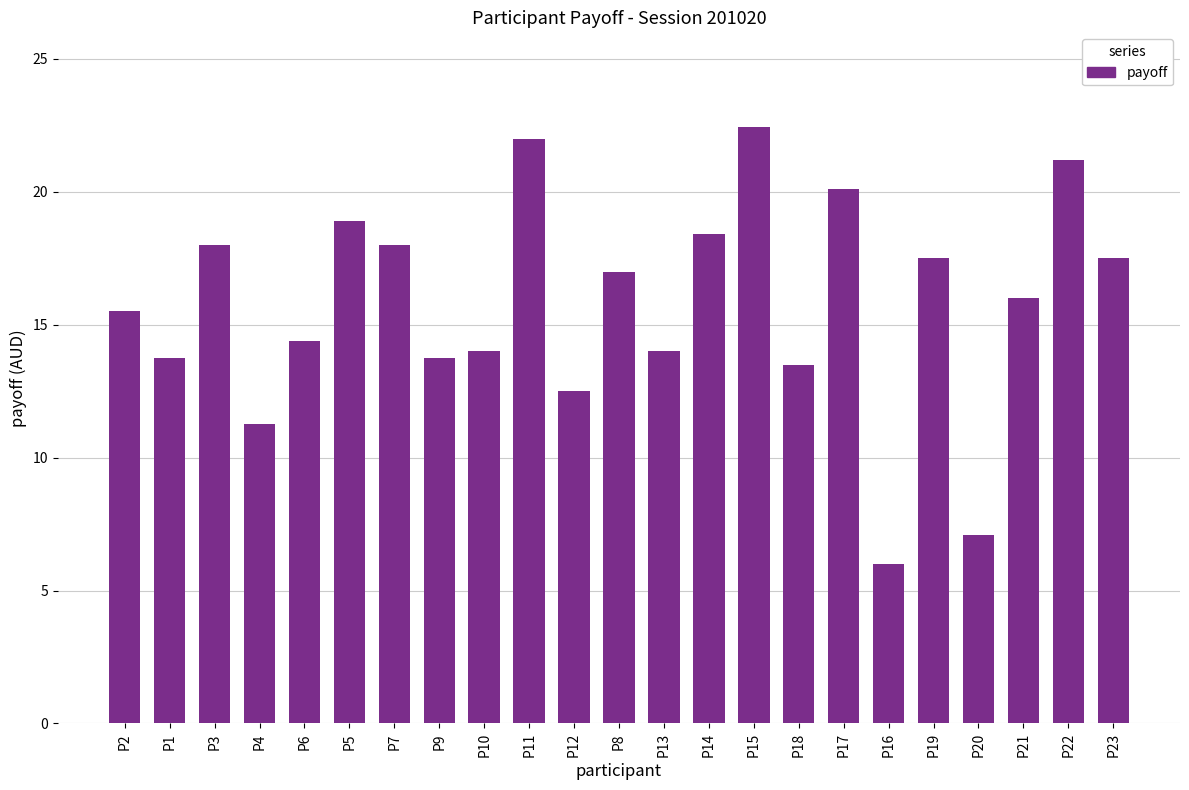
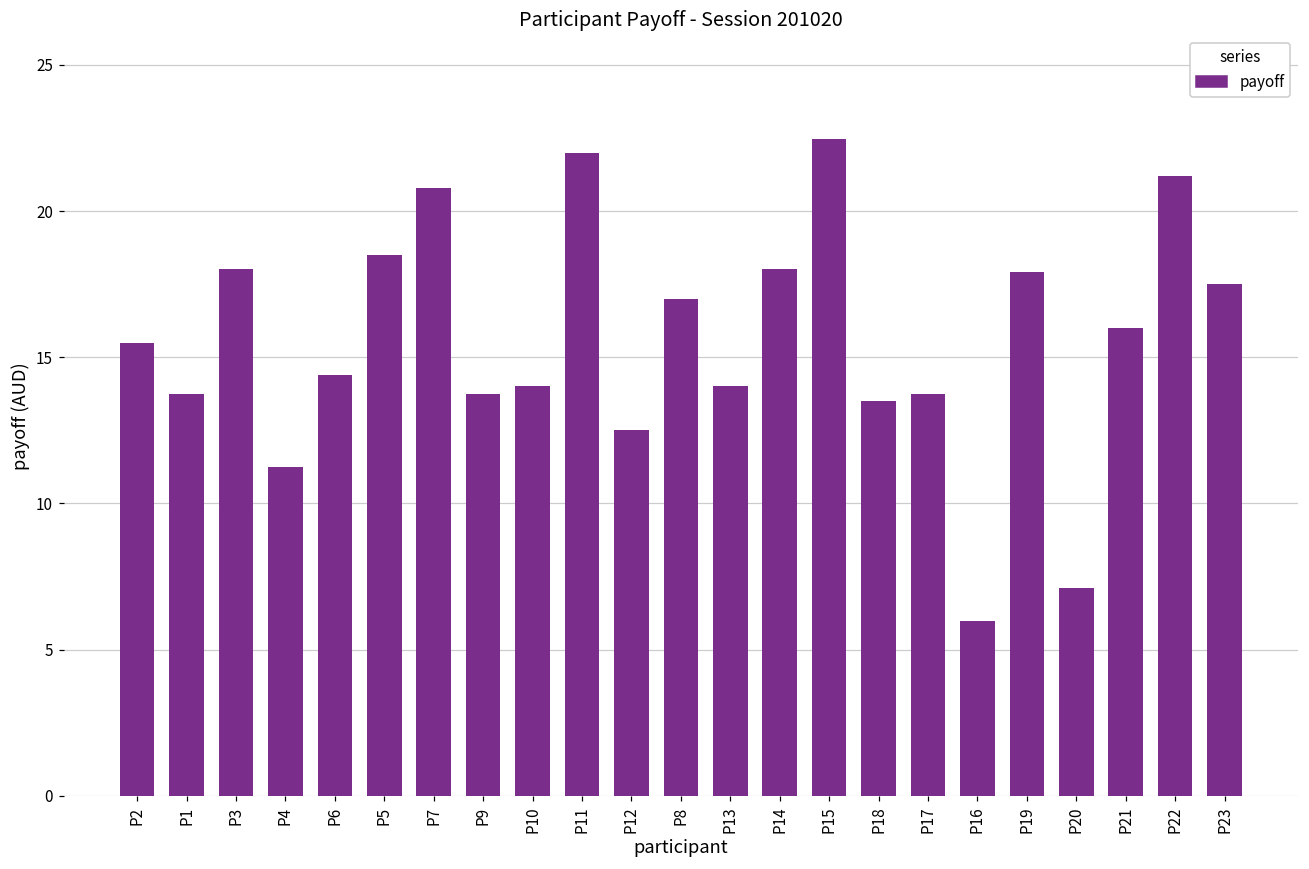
P5: 18.9 -> 18.5
P7: 18.0 -> 20.8
P14: 18.4 -> 18.0
P17: 20.1 -> 13.8
P19: 17.5 -> 17.9
